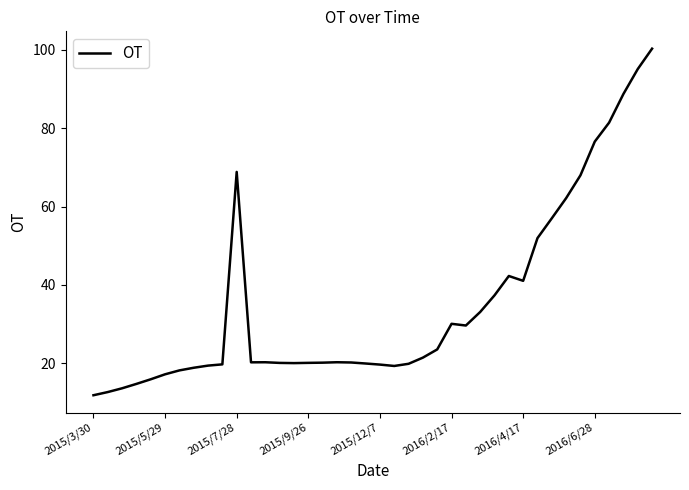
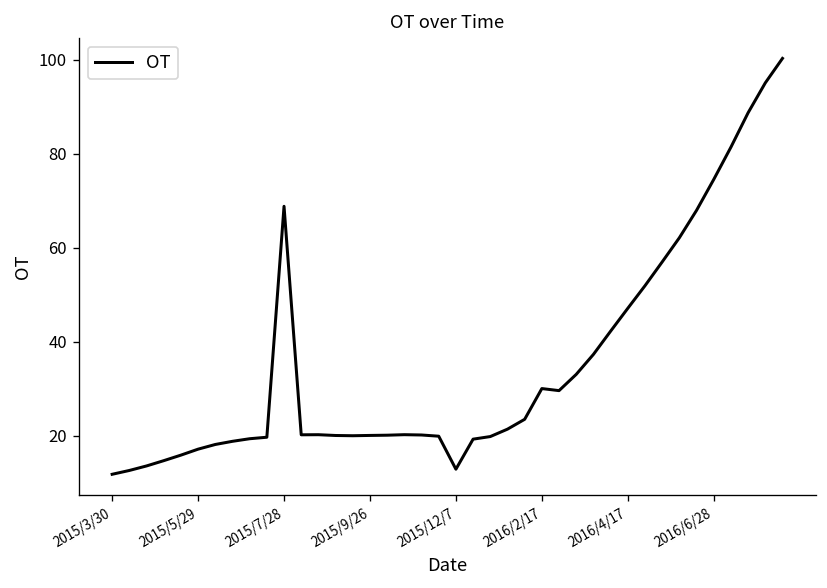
2015/12/7: 20 -> 13
2016/4/17: 41 -> 47
2016/6/28: 77 -> 75
